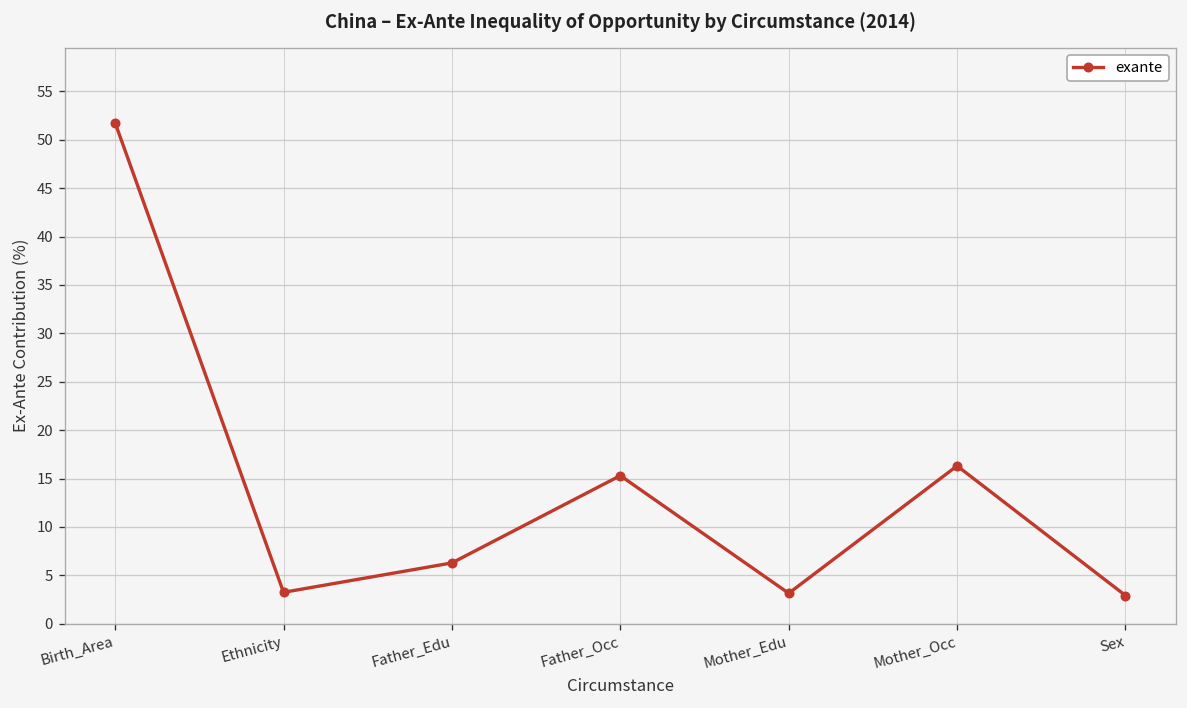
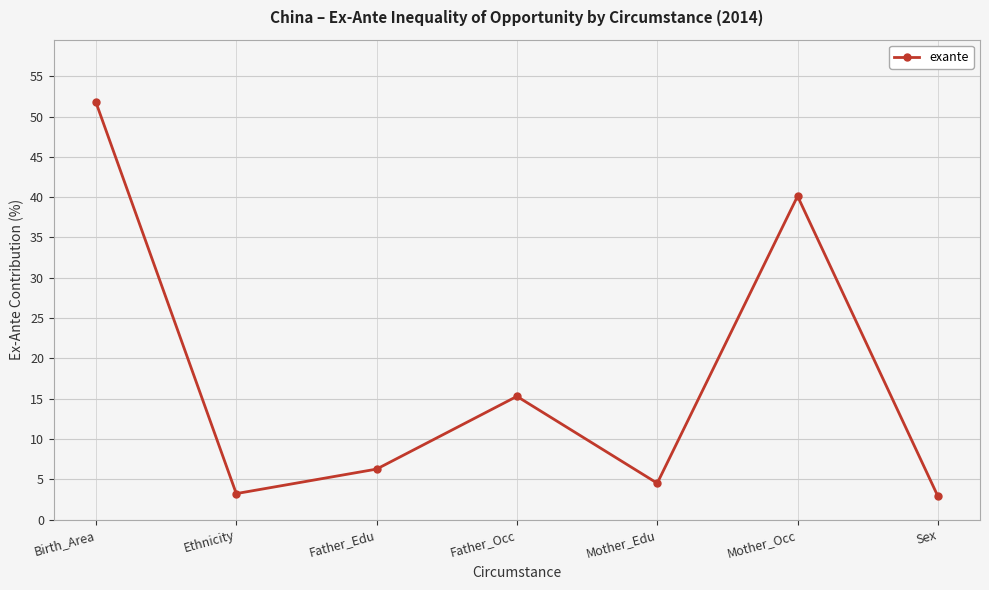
Mother_Edu: 3 -> 5
Mother_Occ: 16 -> 40
